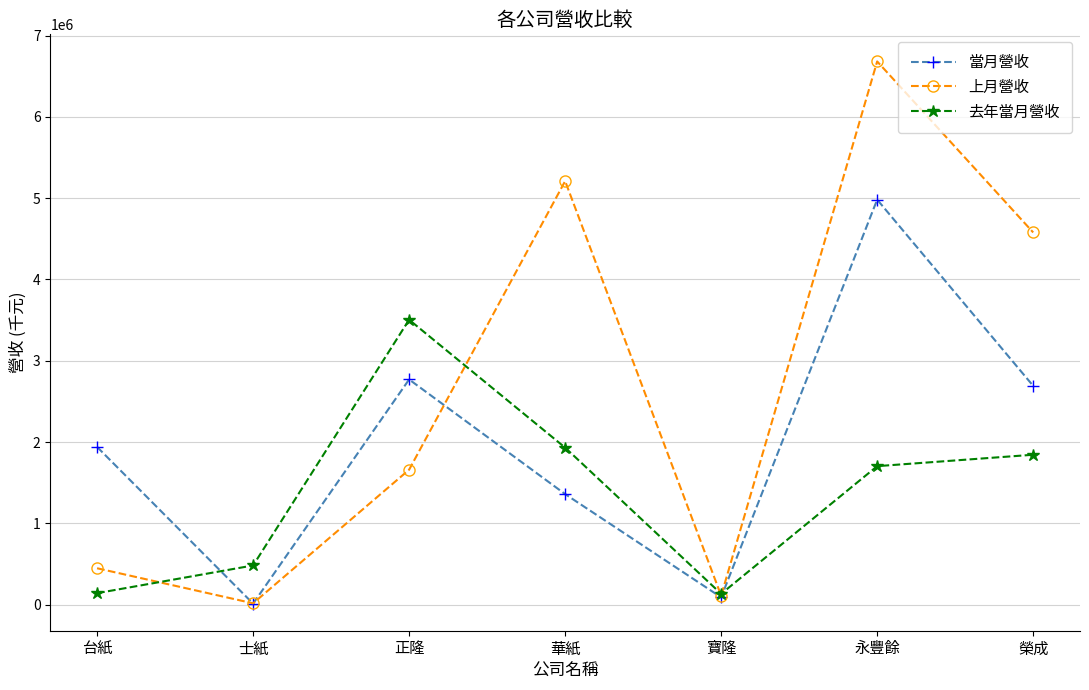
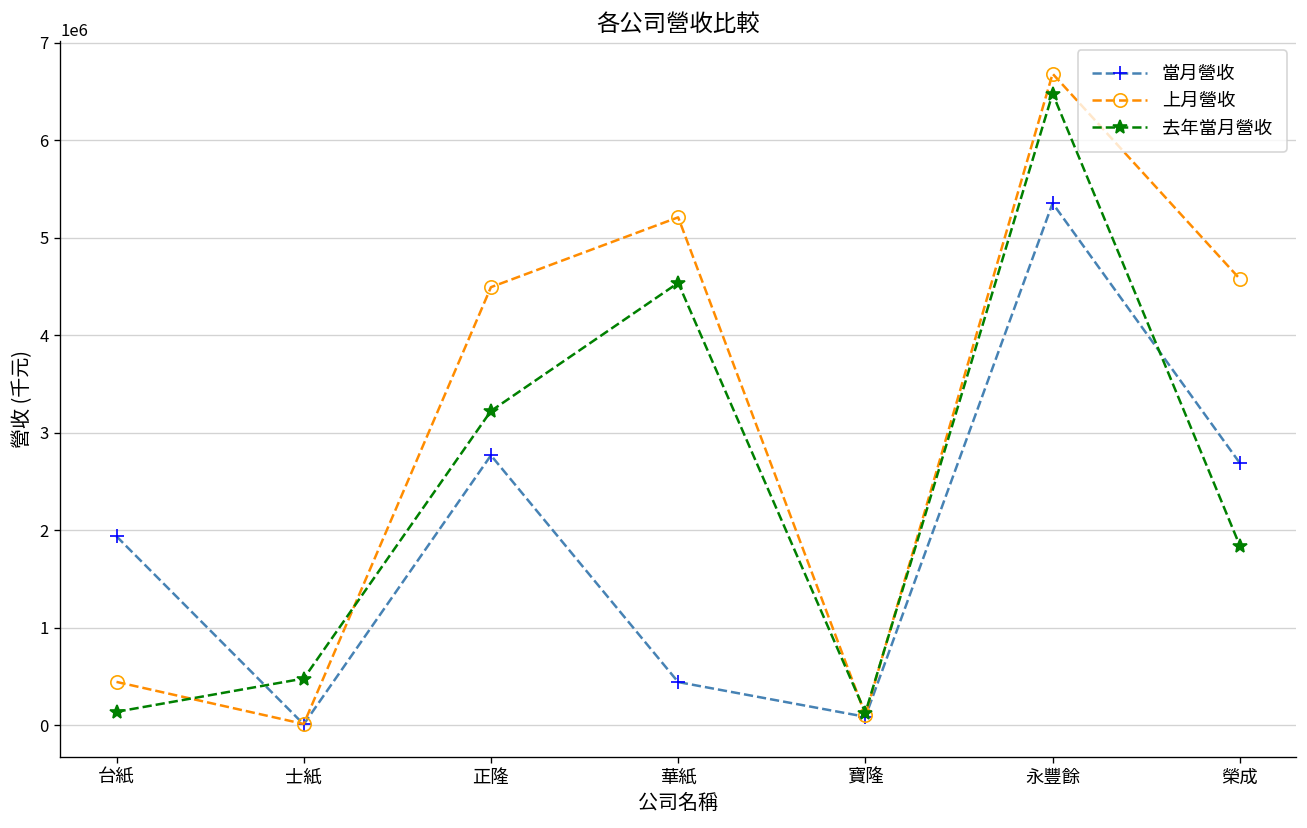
上月營收, 正隆: 1700000 -> 4500000
去年當月營收, 正隆: 3500000 -> 3200000
當月營收, 華紙: 1400000 -> 400000
去年當月營收, 華紙: 1900000 -> 4500000
當月營收, 永豐餘: 5000000 -> 5400000
去年當月營收, 永豐餘: 1700000 -> 6500000
